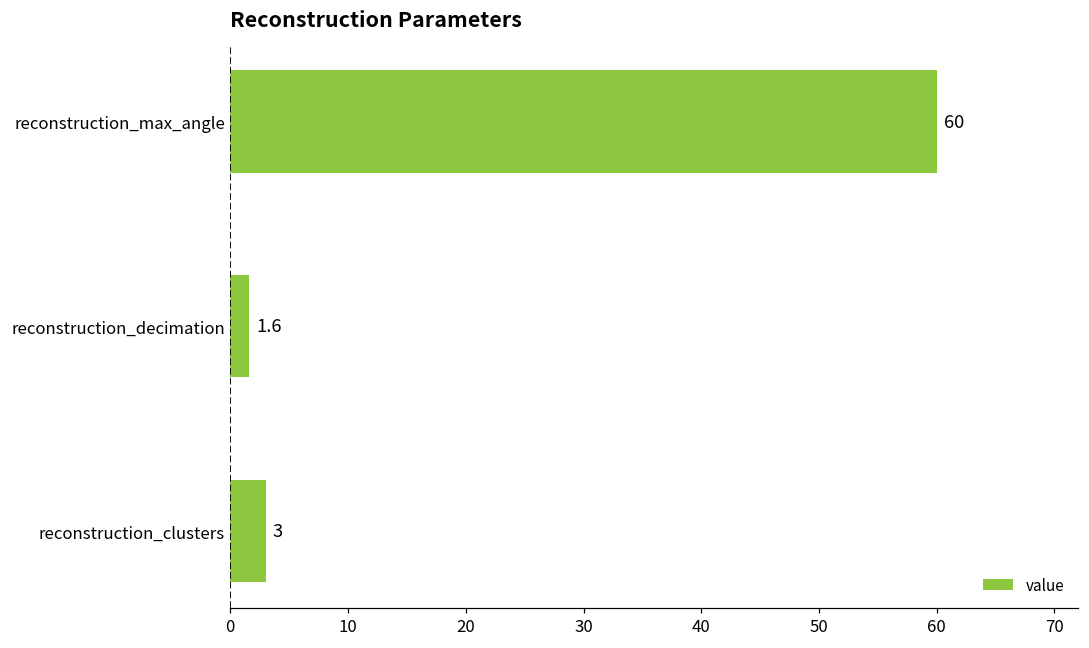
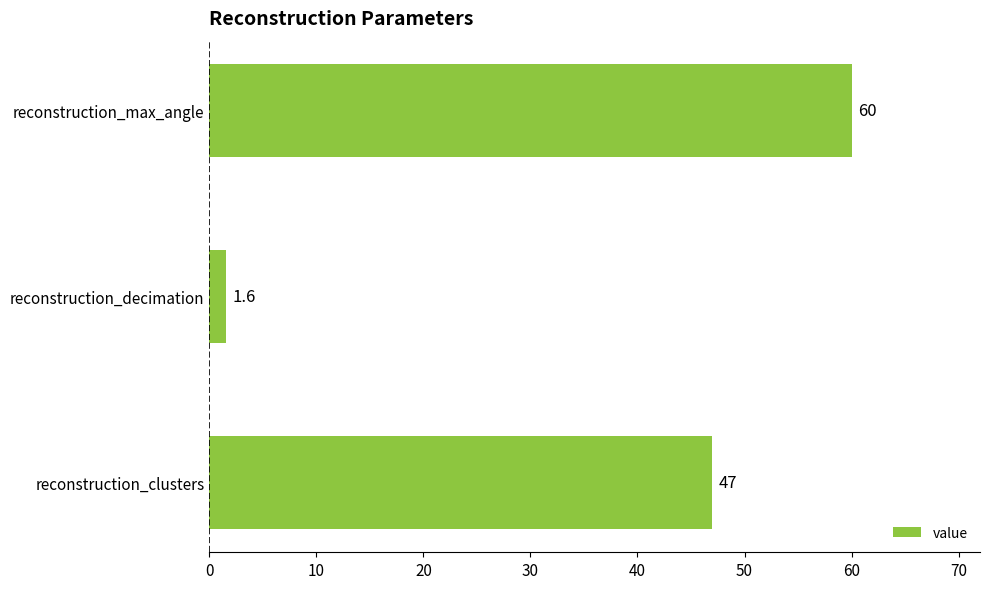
reconstruction_clusters: 3 -> 47
